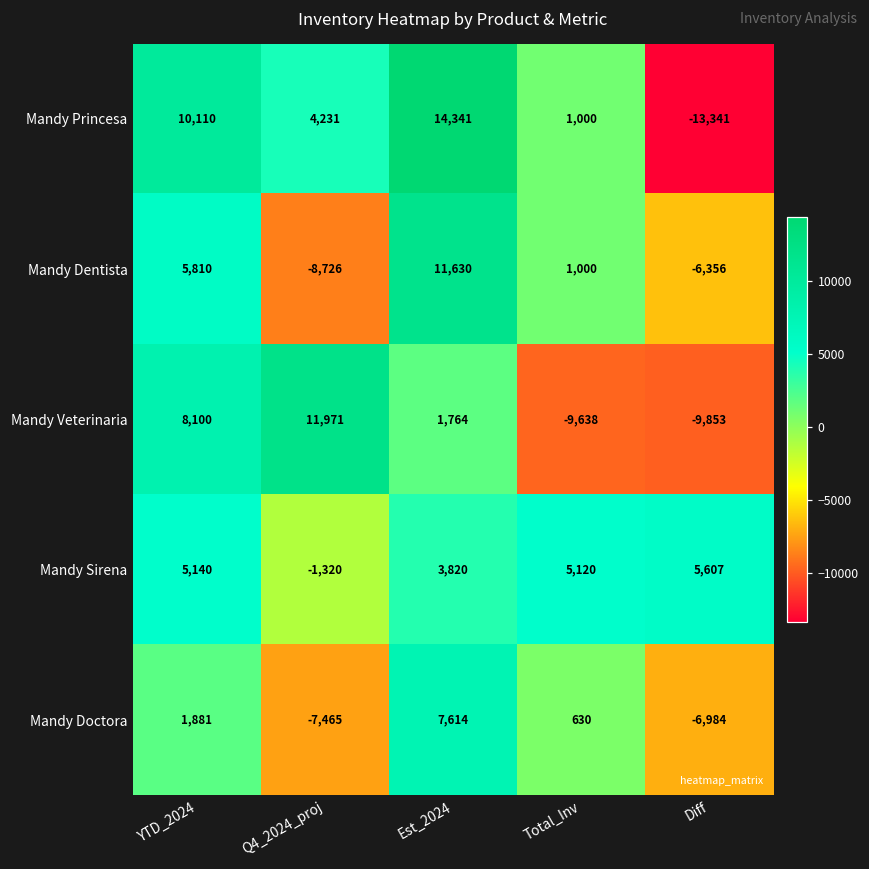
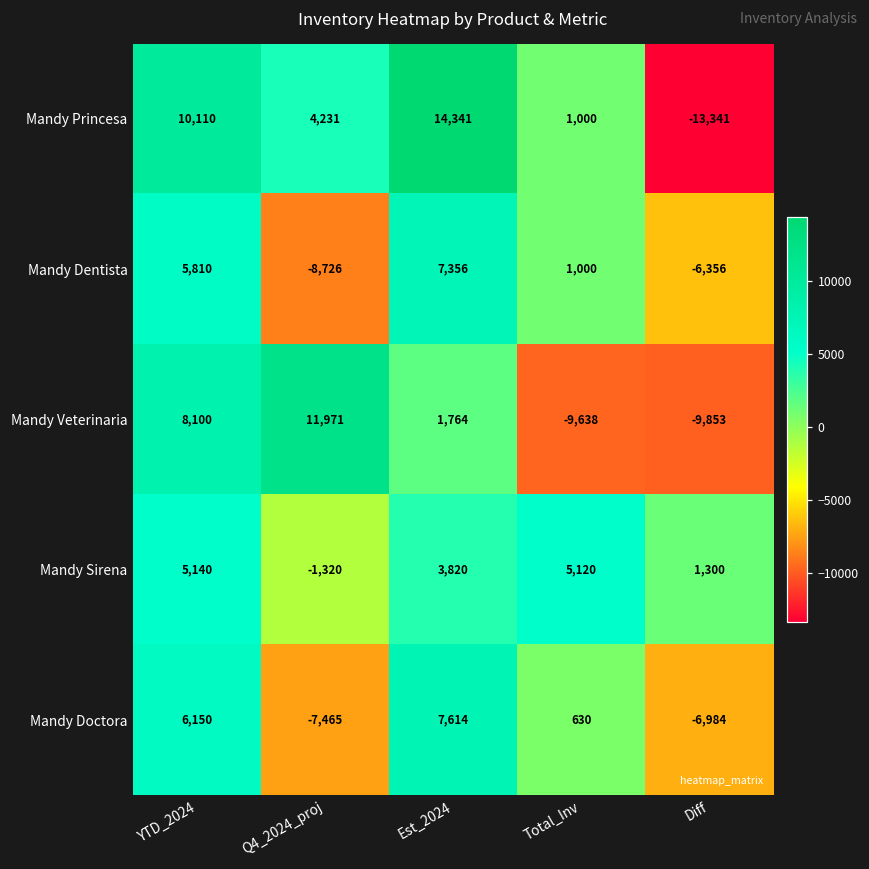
Mandy Dentista, Est_2024: 11,630 -> 7,356
Mandy Sirena, Diff: 5,607 -> 1,300
Mandy Doctora, YTD_2024: 1,881 -> 6,150
